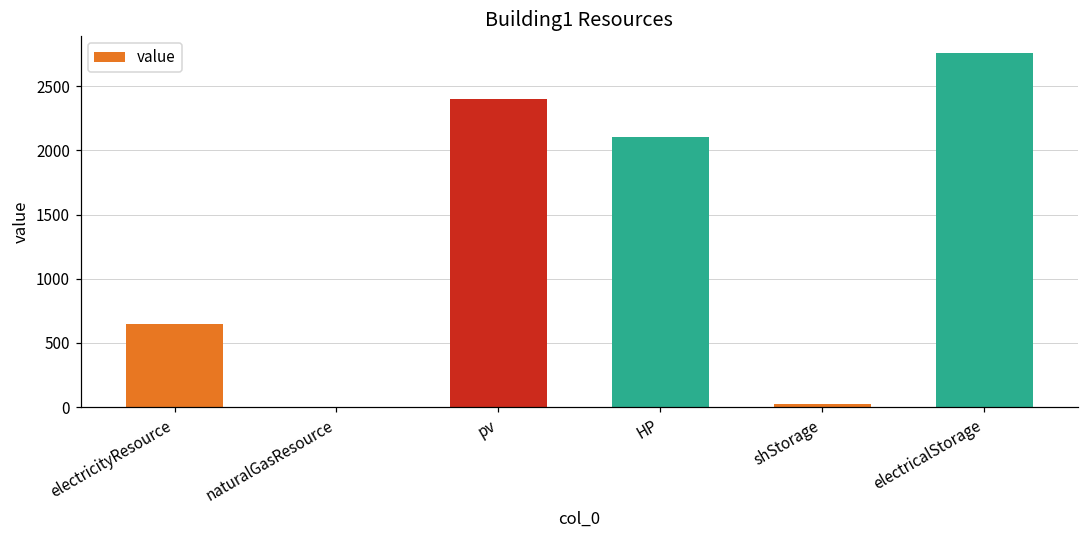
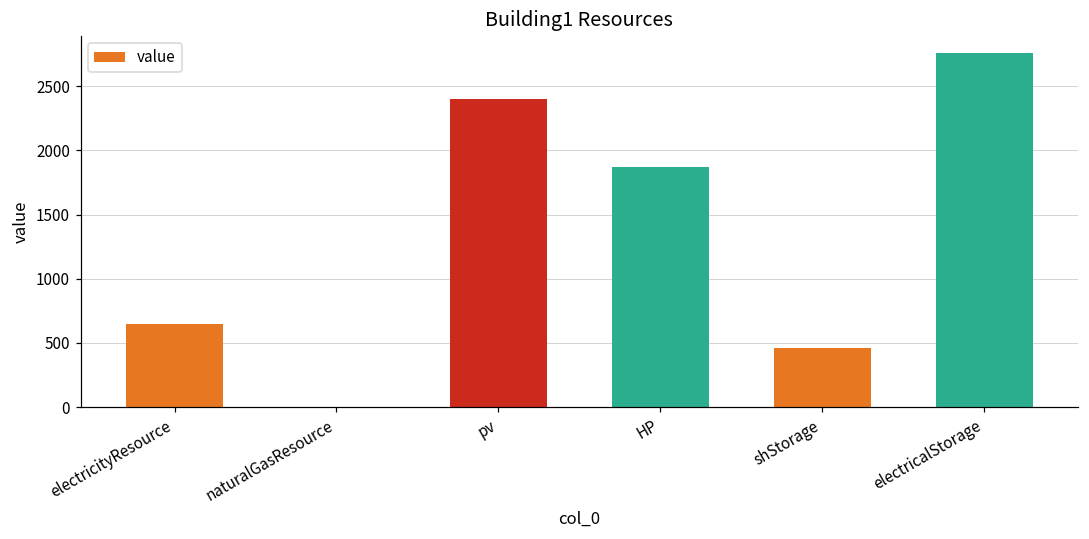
HP: 2110 -> 1870
shStorage: 20 -> 460
